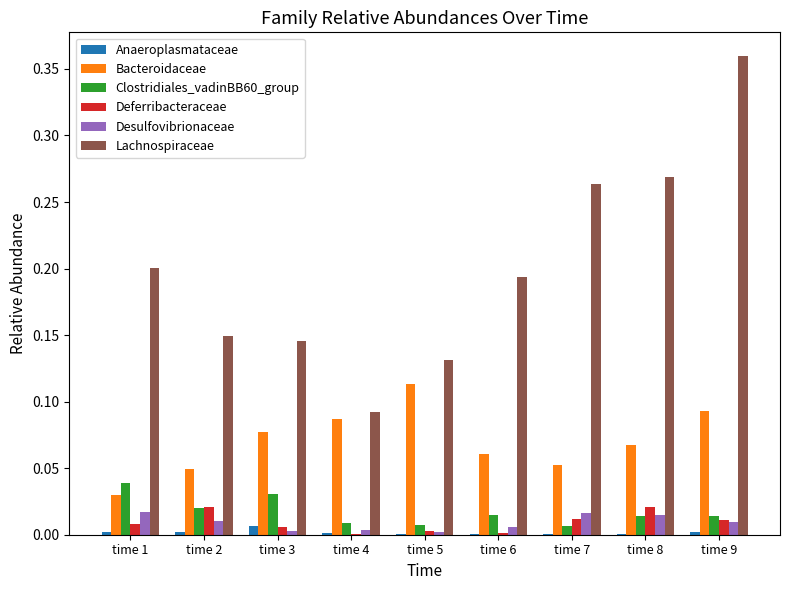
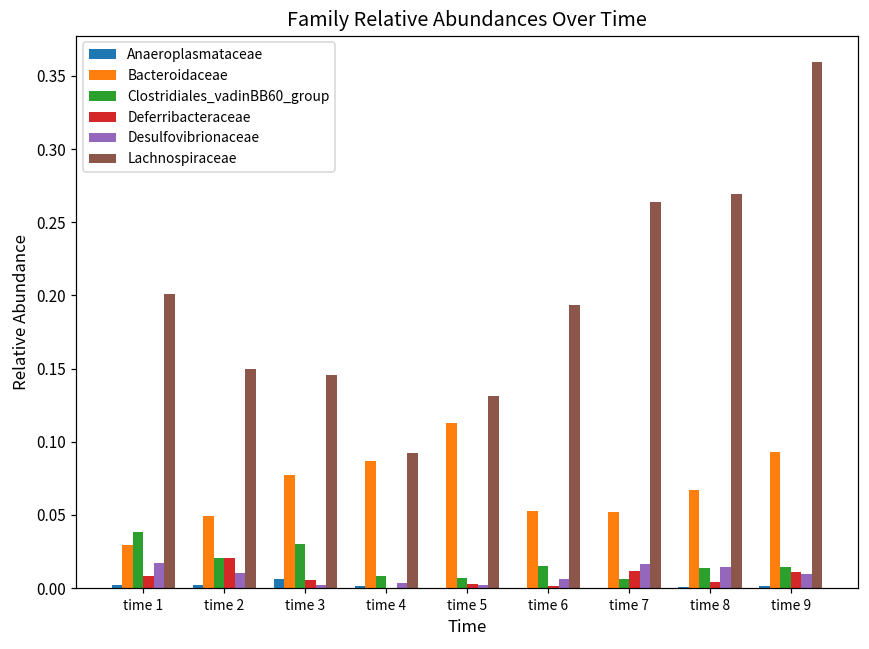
Bacteroidaceae, time 6: 0.060 -> 0.053
Deferribacteraceae, time 8: 0.021 -> 0.004
